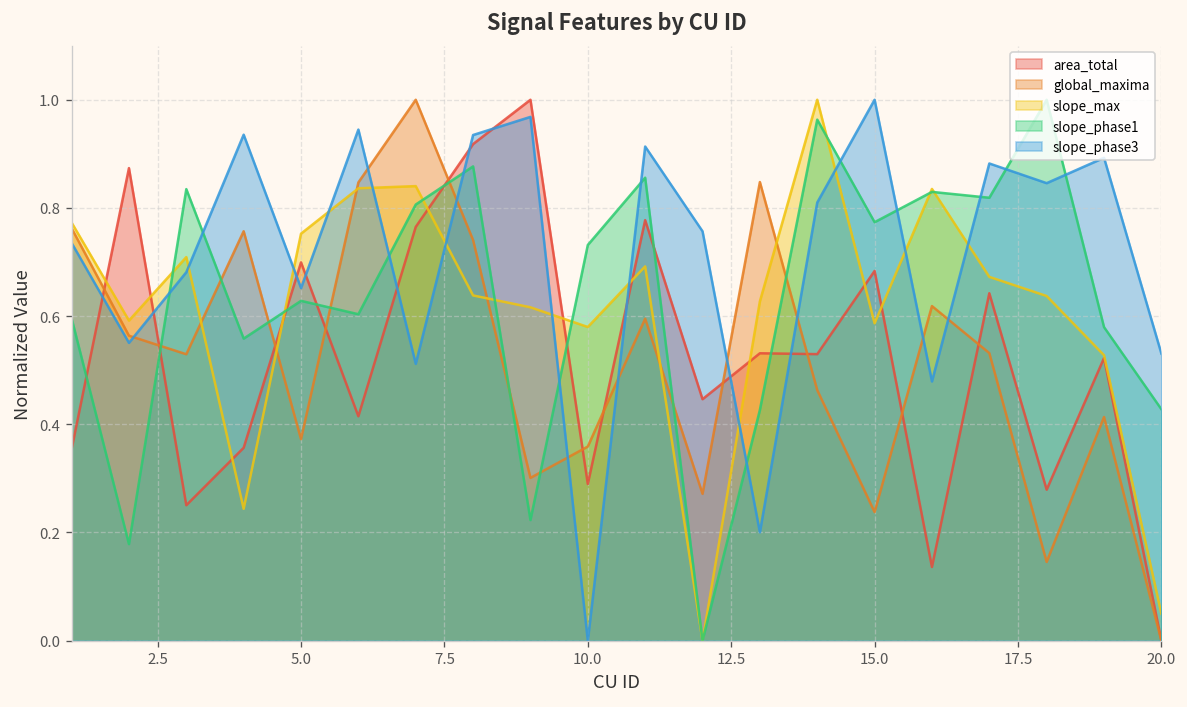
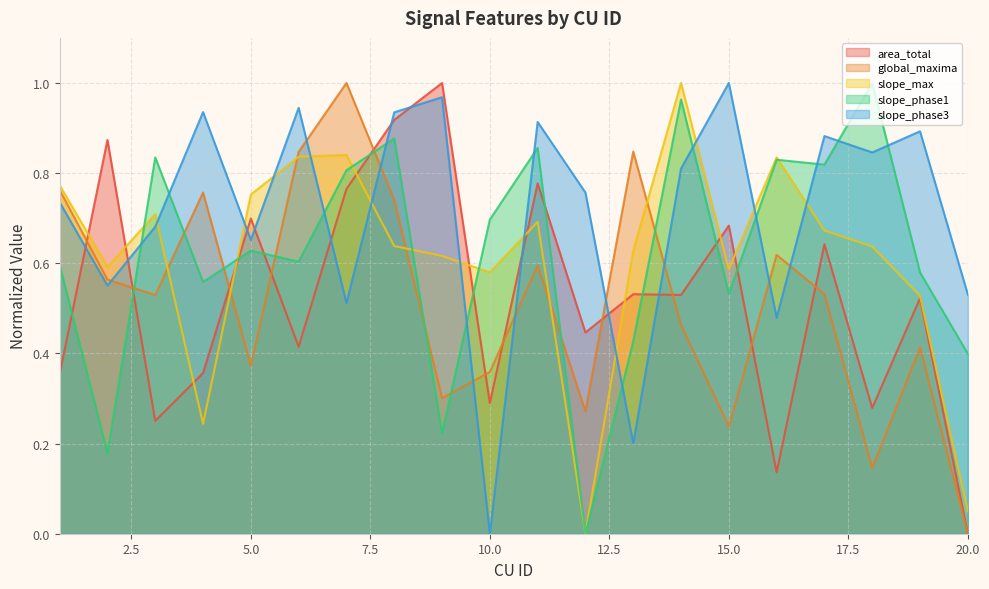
slope_phase1, 10.0: 0.73 -> 0.70
slope_phase1, 15.0: 0.77 -> 0.53
slope_phase1, 20.0: 0.43 -> 0.40
